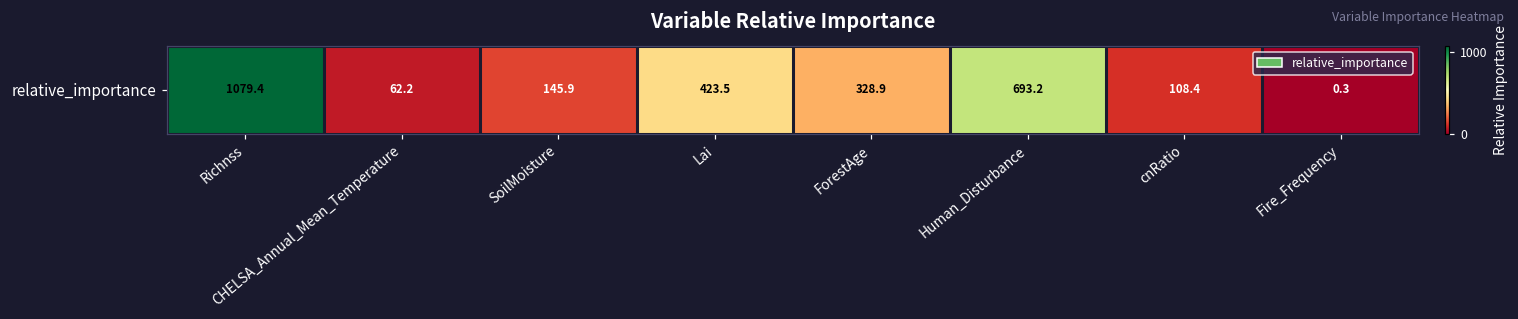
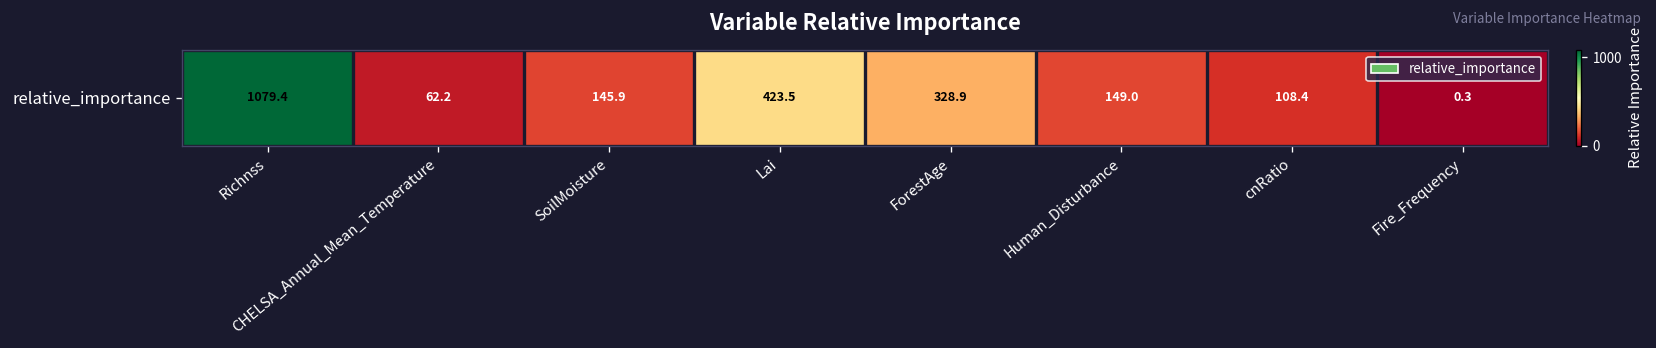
relative_importance, Human_Disturbance: 693.2 -> 149.0
